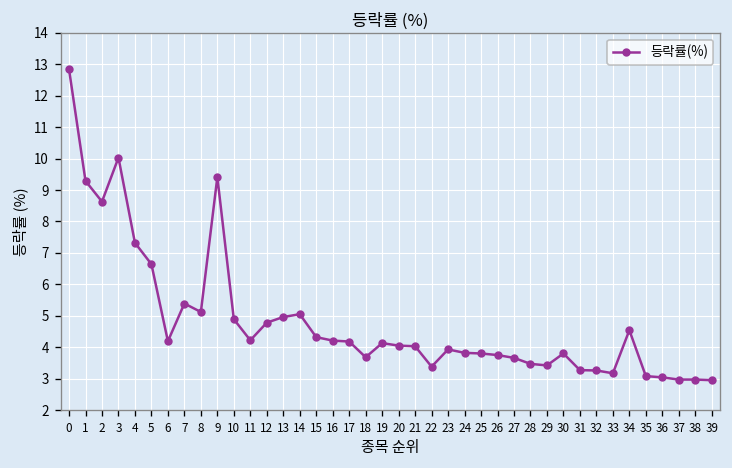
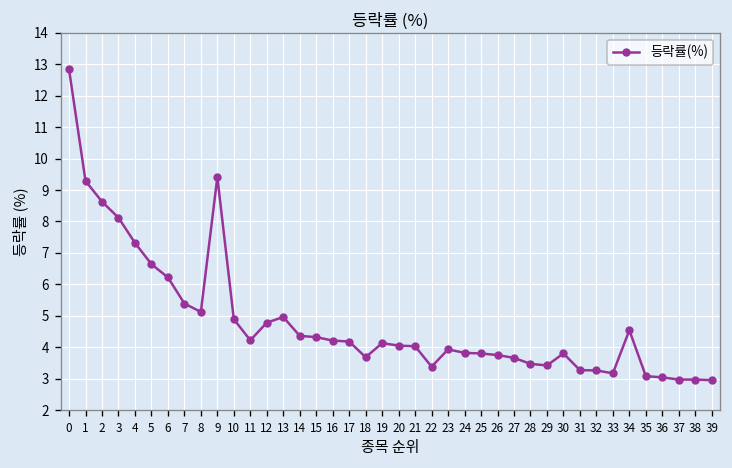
3: 10.0 -> 8.1
6: 4.2 -> 6.2
14: 5.1 -> 4.4
